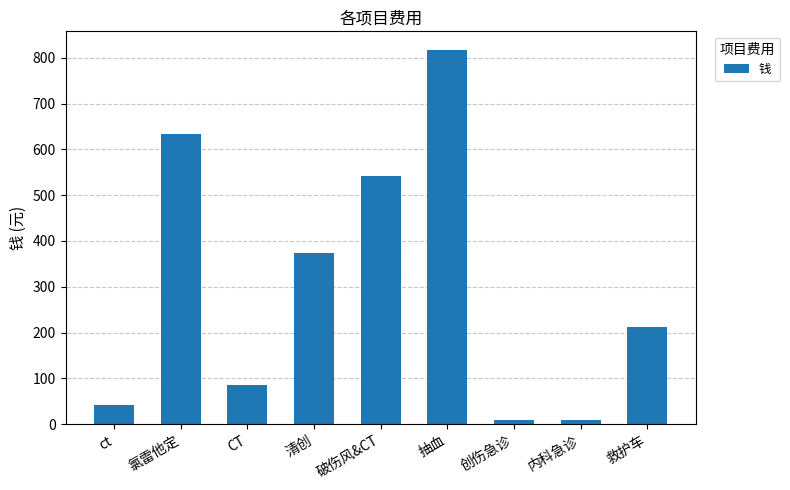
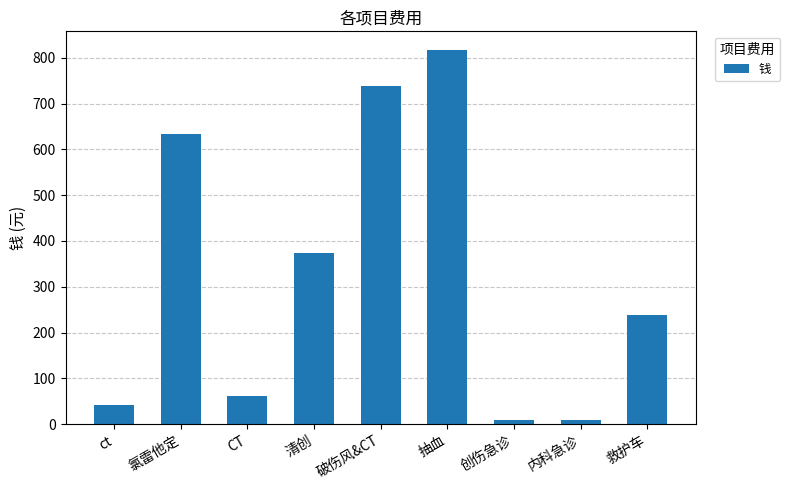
CT: 90 -> 60
破伤风&CT: 540 -> 740
救护车: 210 -> 240
